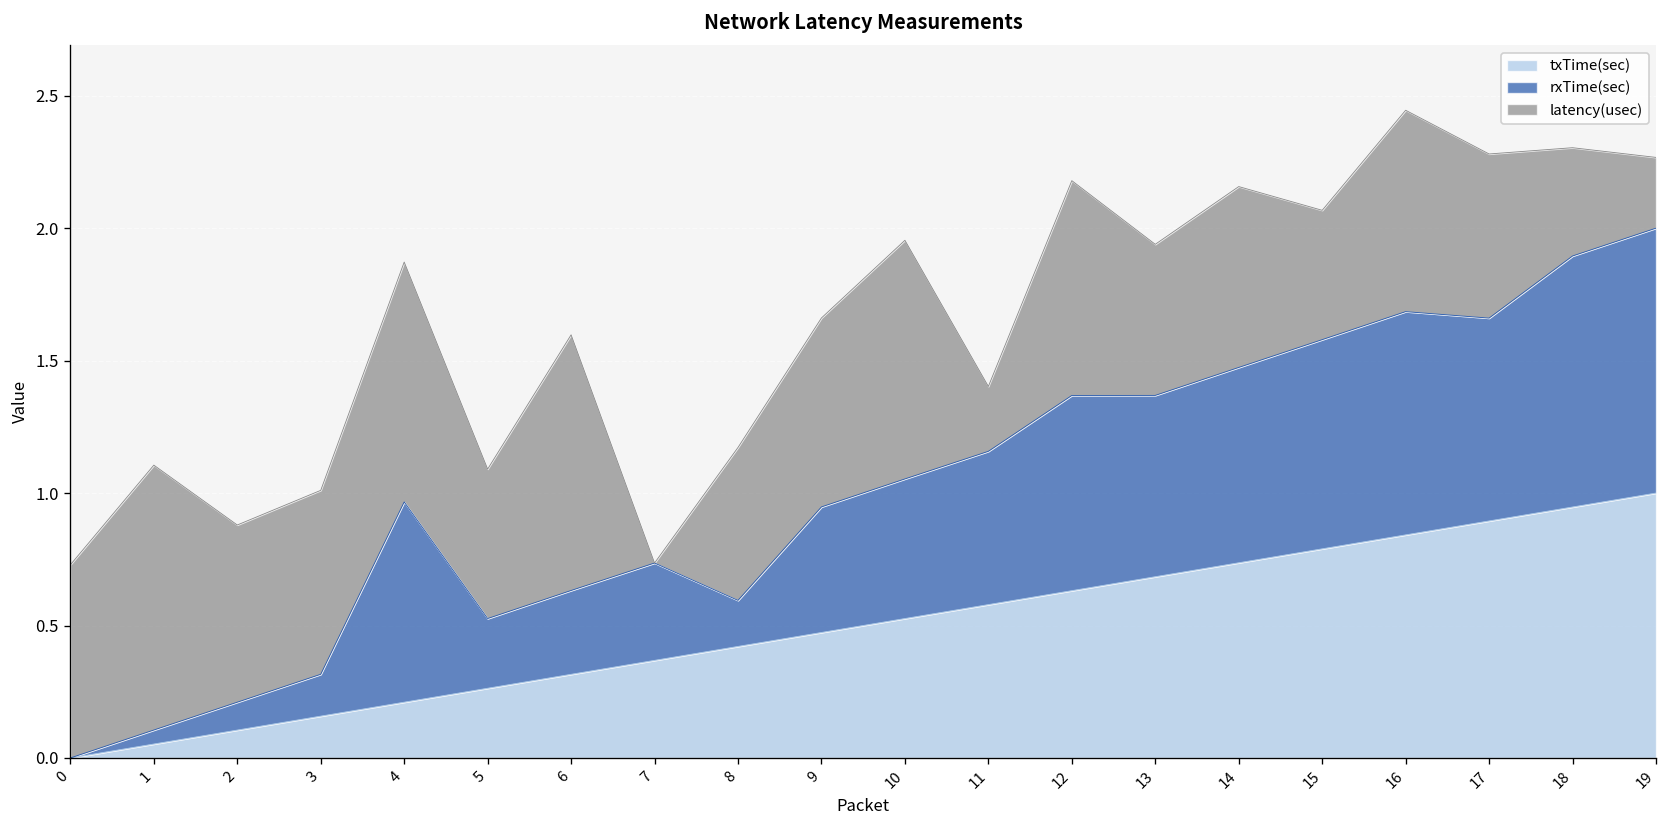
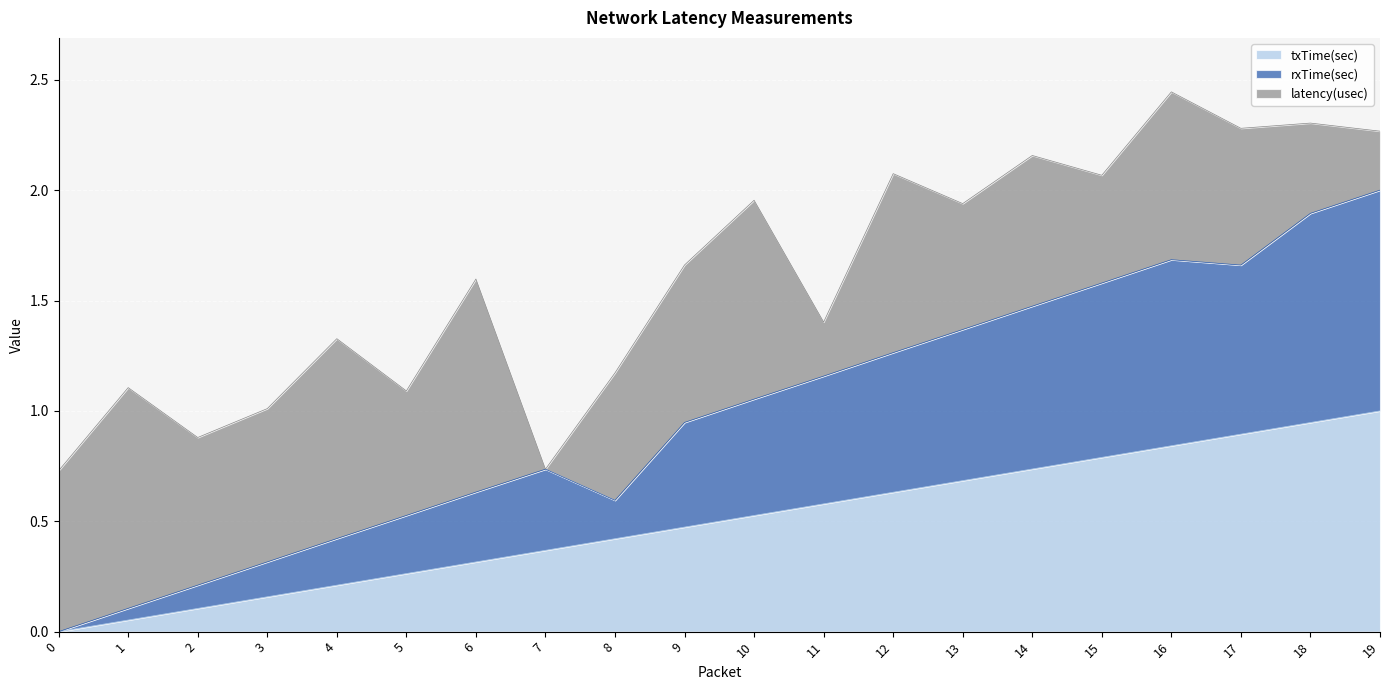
rxTime(sec), 4: 0.76 -> 0.21
rxTime(sec), 12: 0.74 -> 0.63
